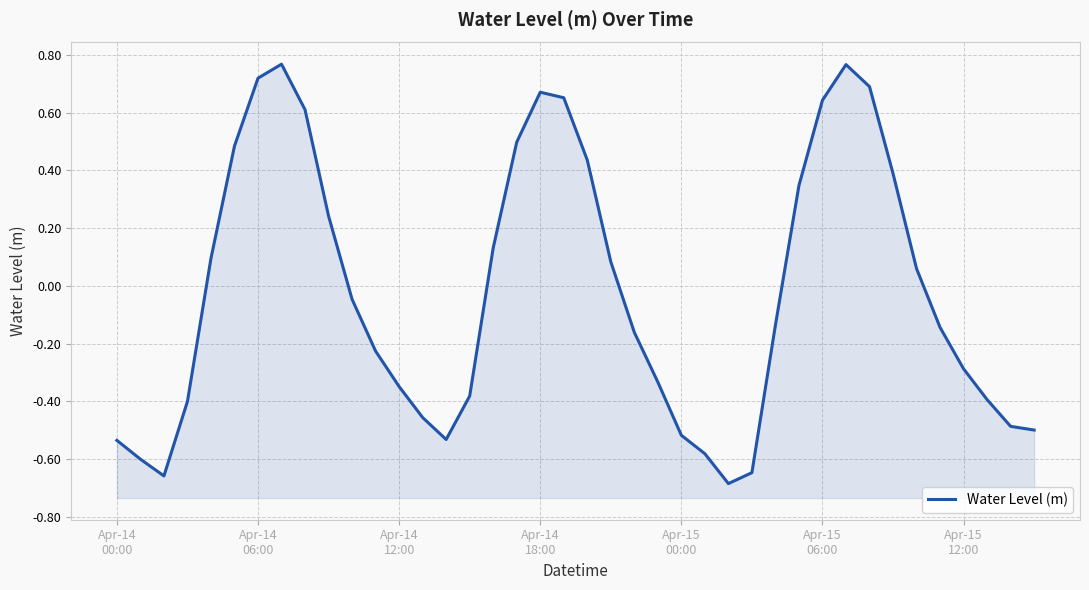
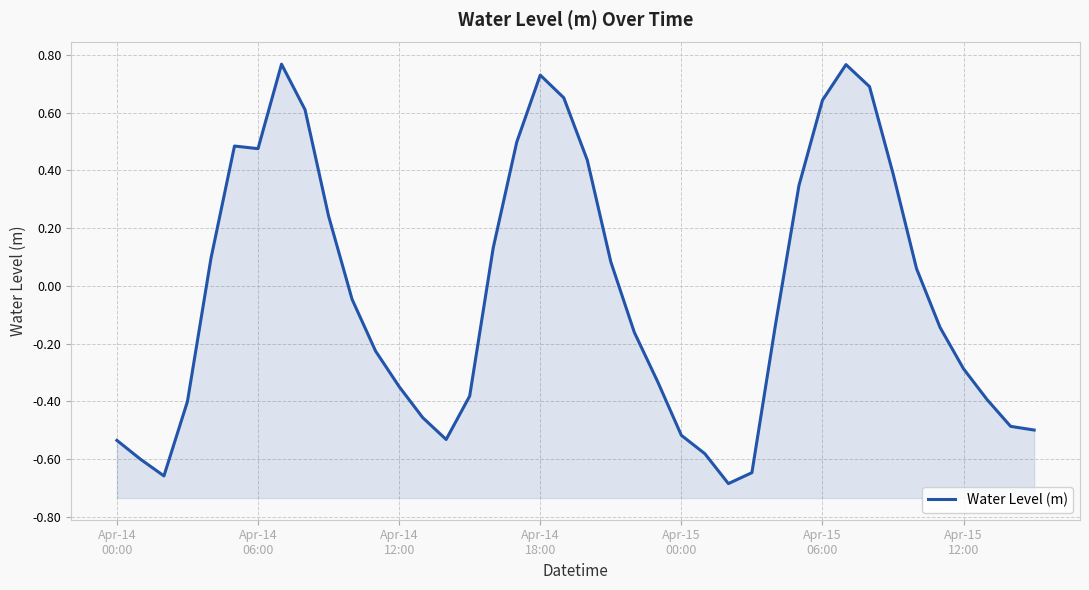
Apr-14 06:00: 0.72 -> 0.48
Apr-14 18:00: 0.67 -> 0.73
